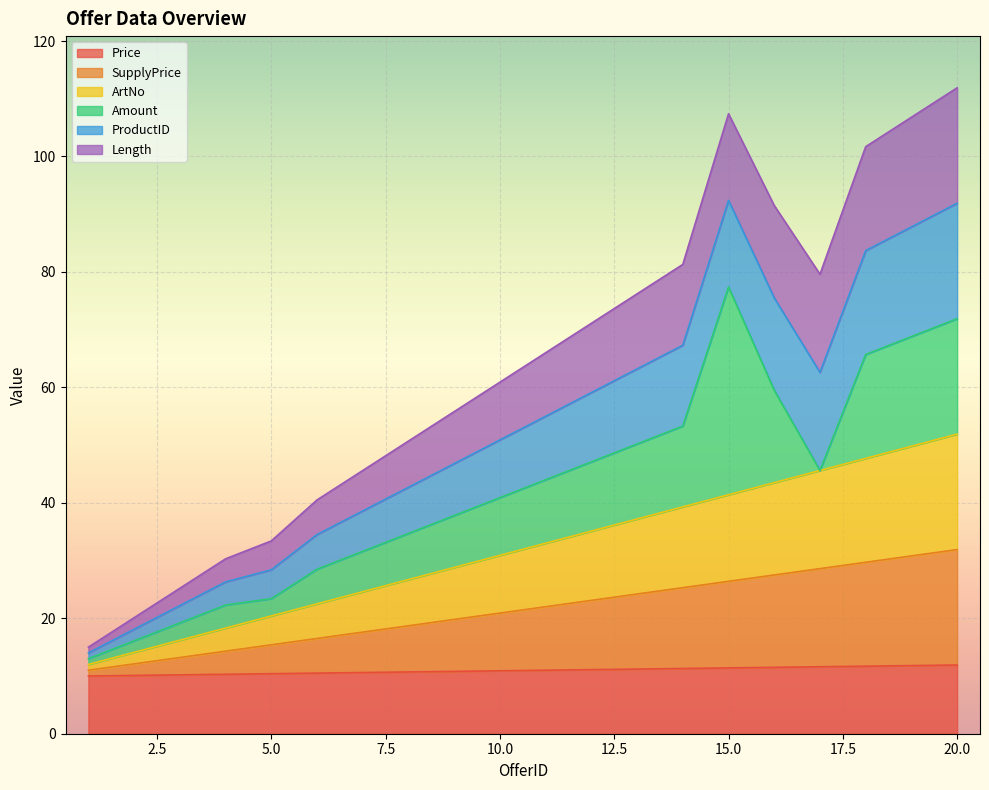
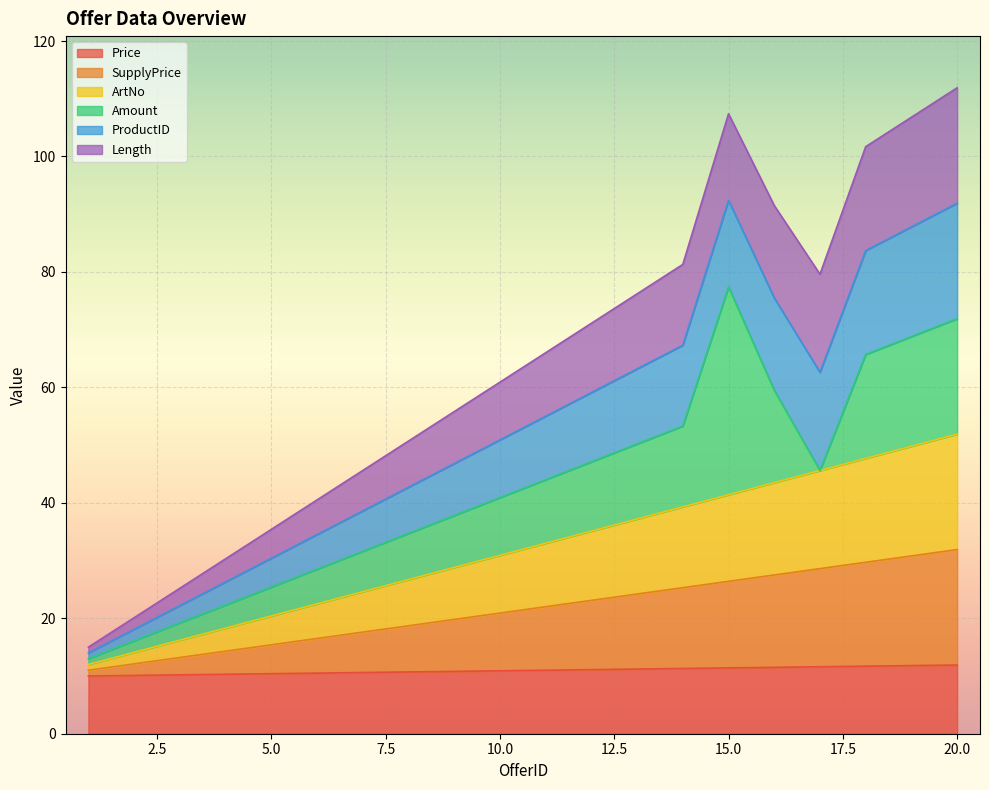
Amount, 5.0: 3 -> 5
